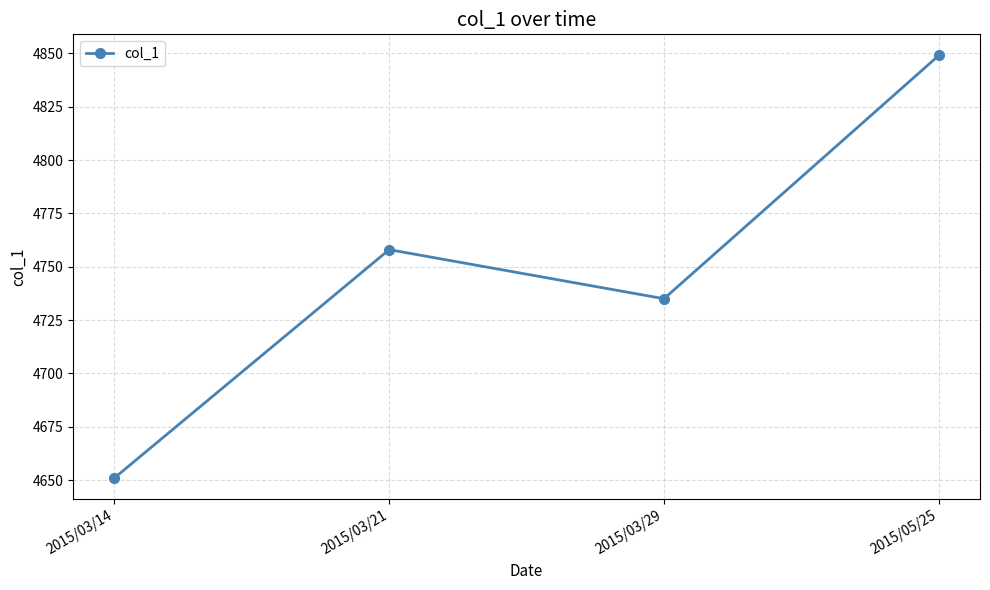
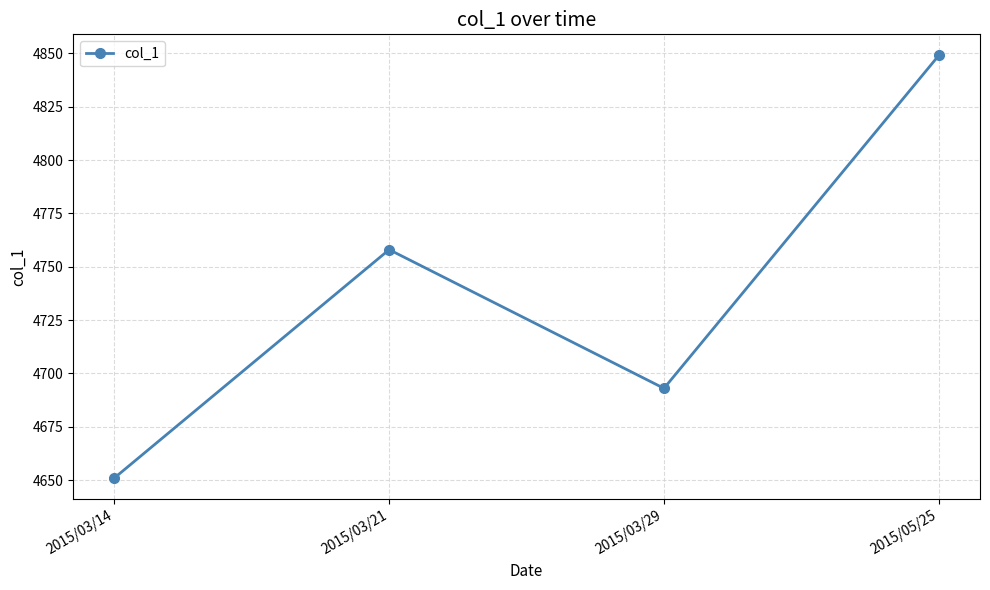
2015/03/29: 4735 -> 4693
